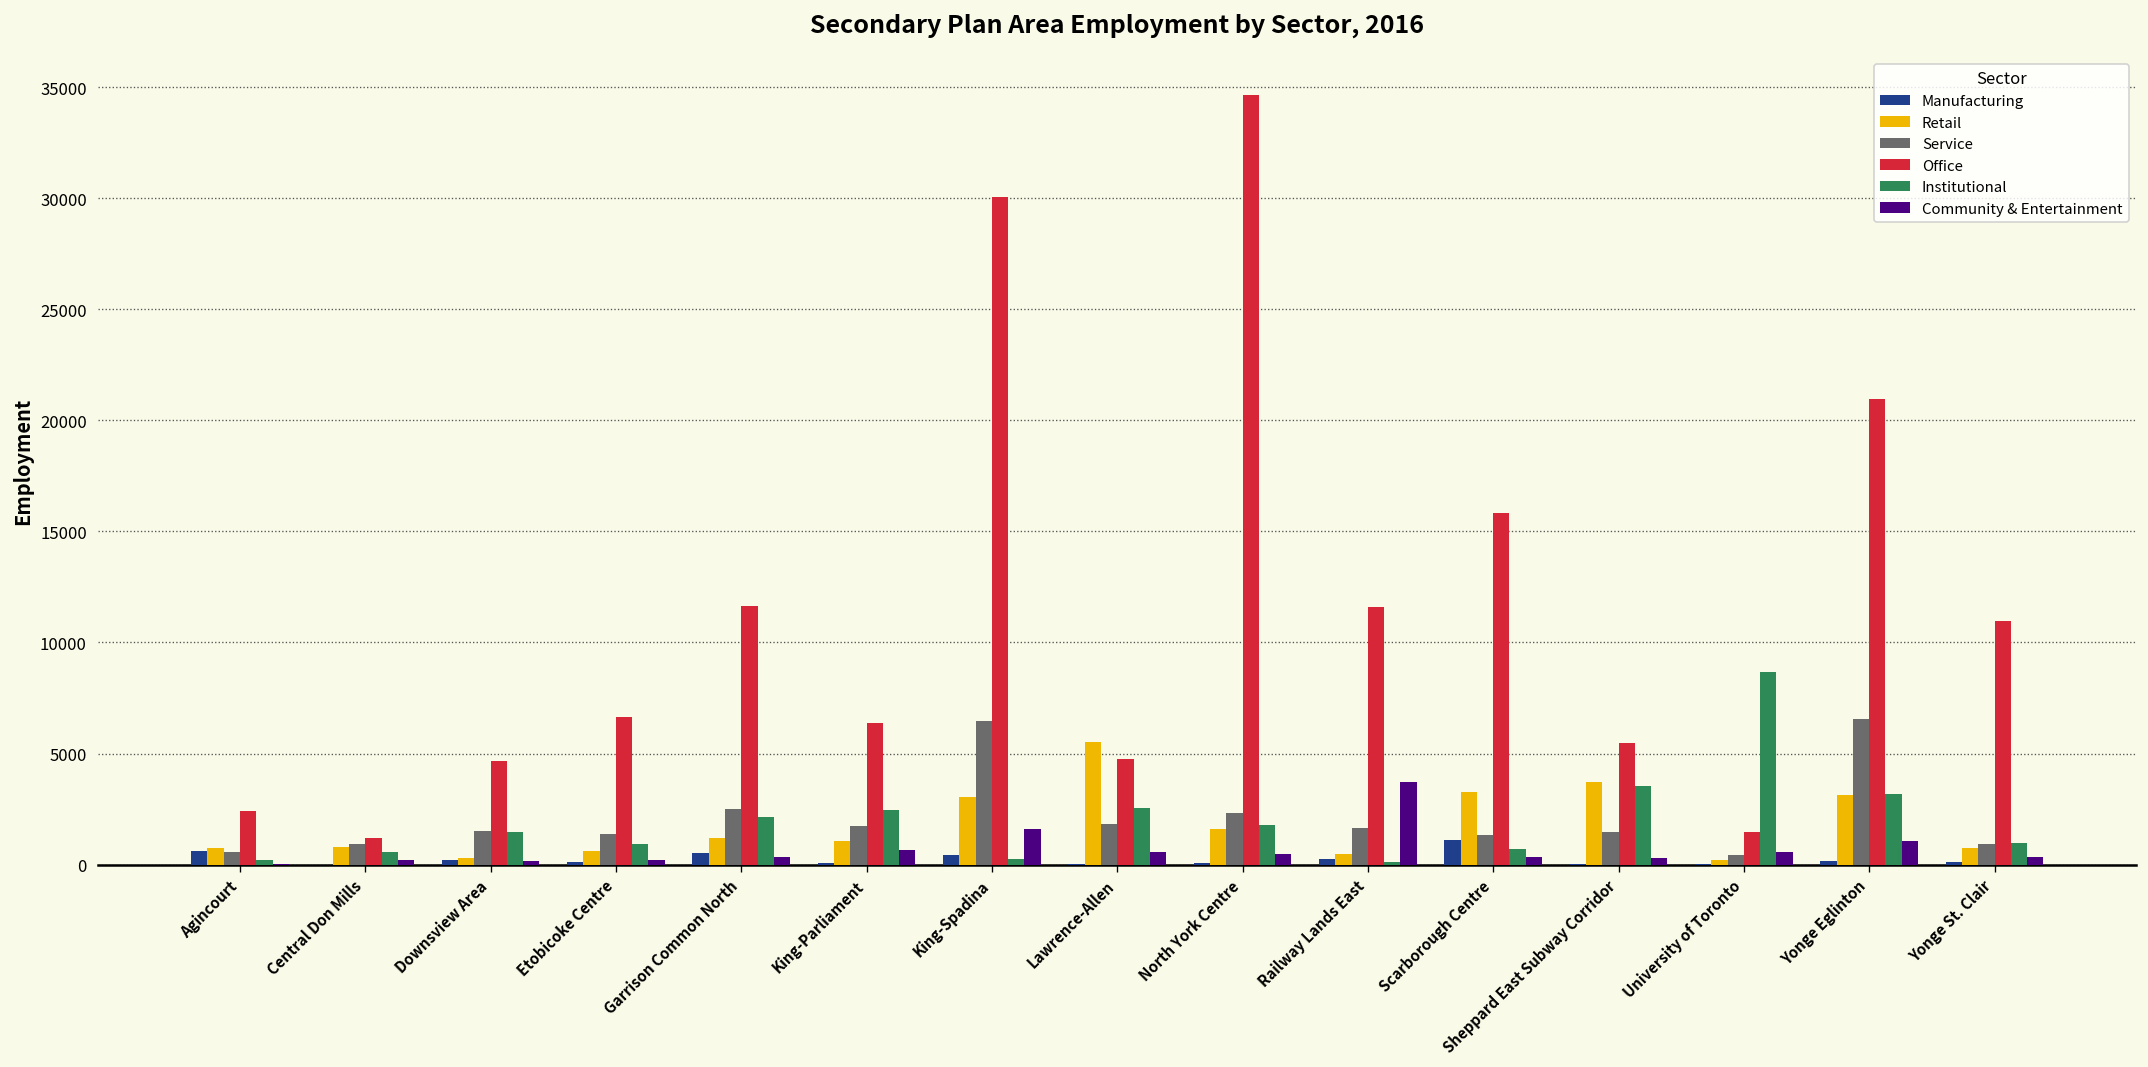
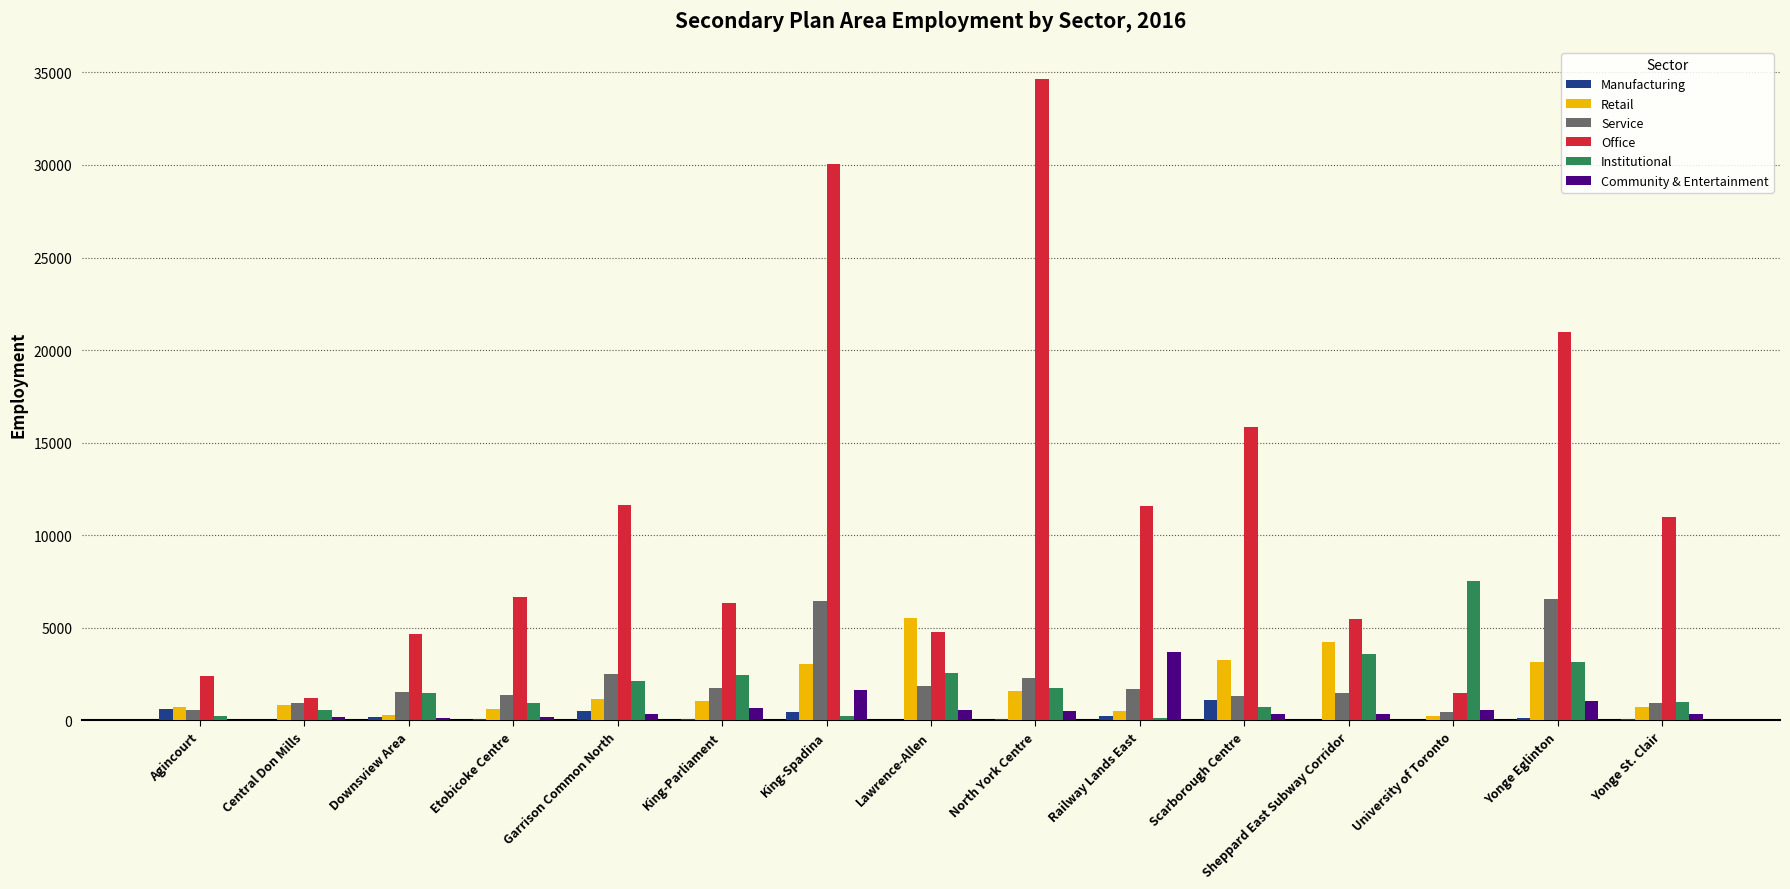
Retail, Sheppard East Subway Corridor: 3700 -> 4200
Institutional, University of Toronto: 8700 -> 7500
